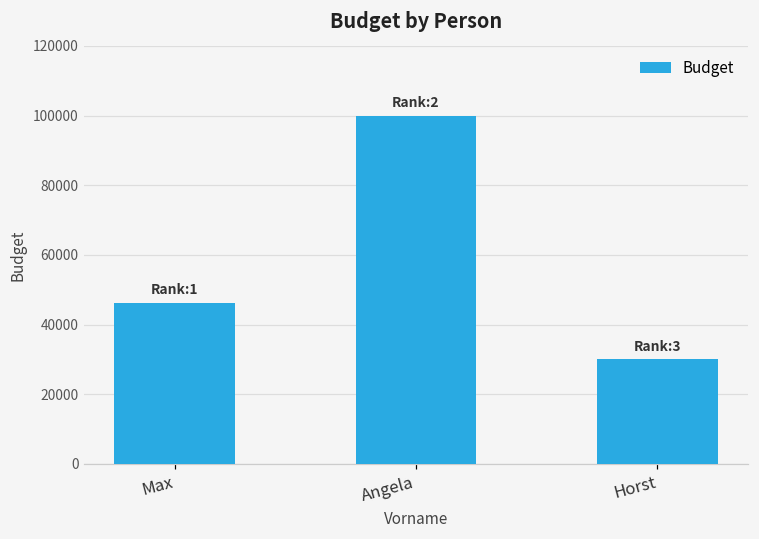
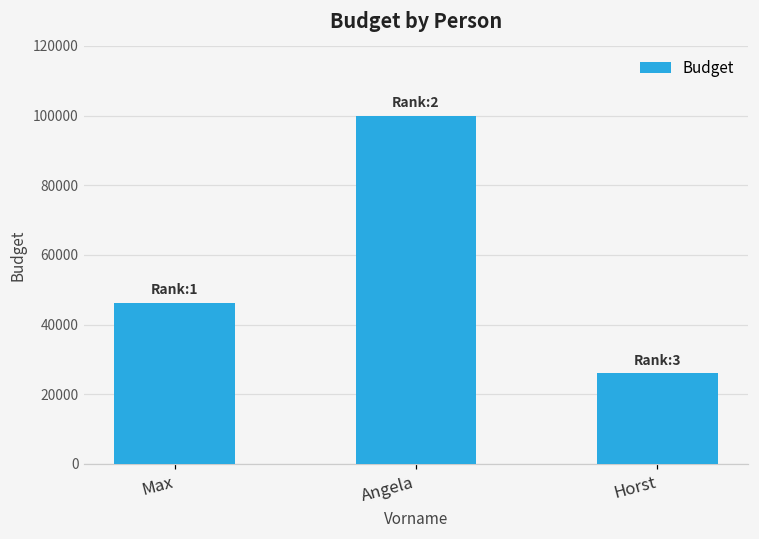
Horst: 30000 -> 26000
